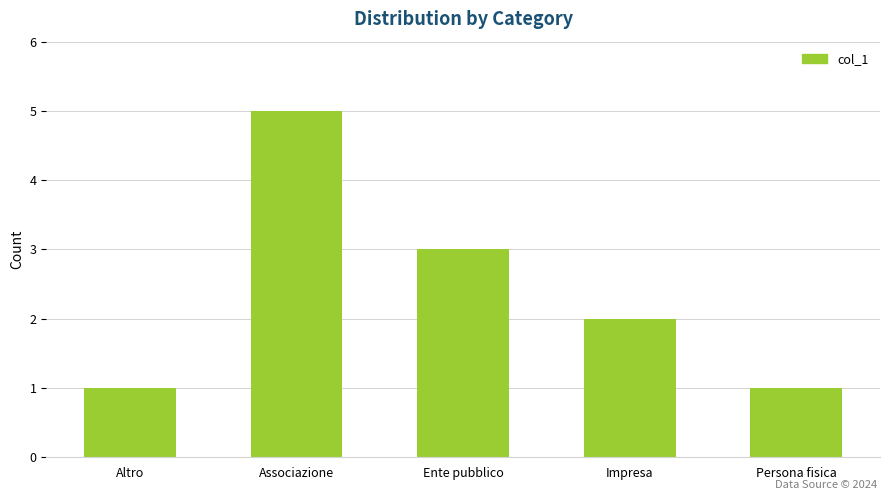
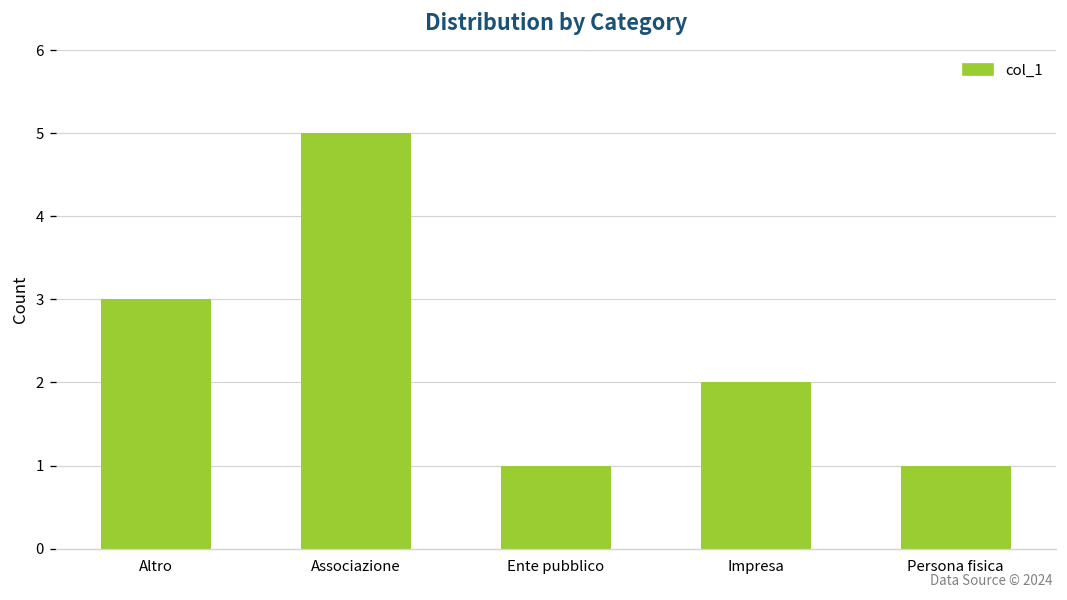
Altro: 1 -> 3
Ente pubblico: 3 -> 1
